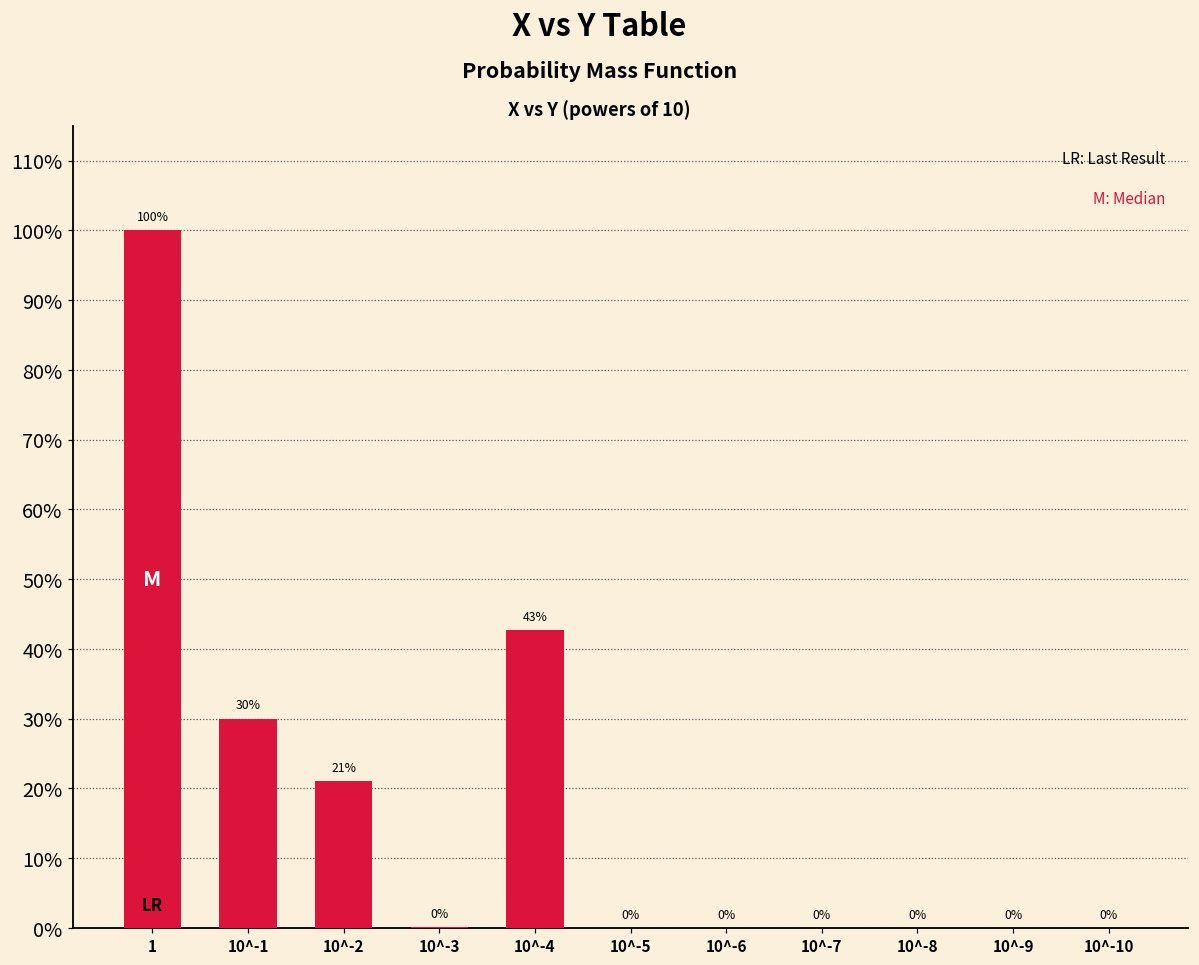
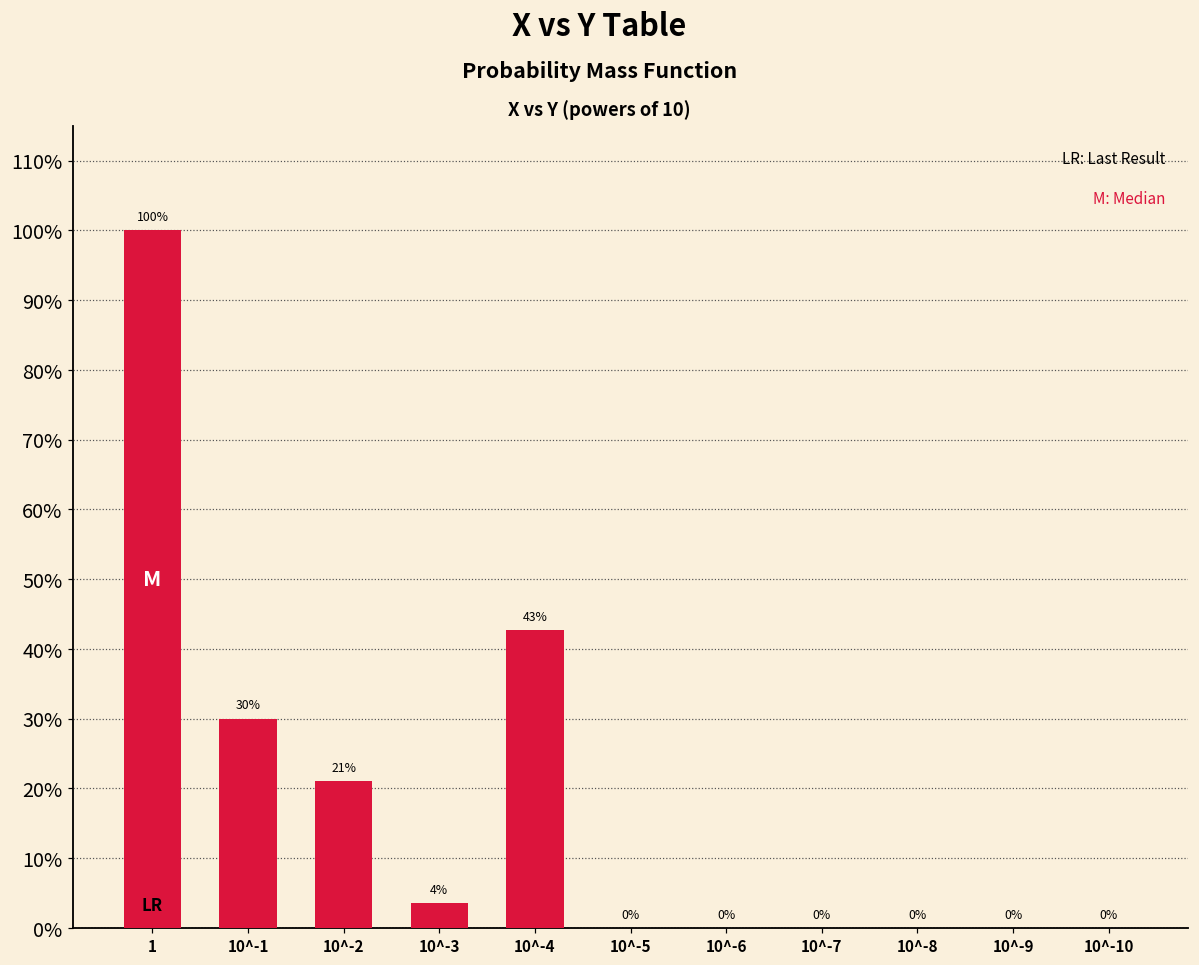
10^-3: 0% -> 4%
